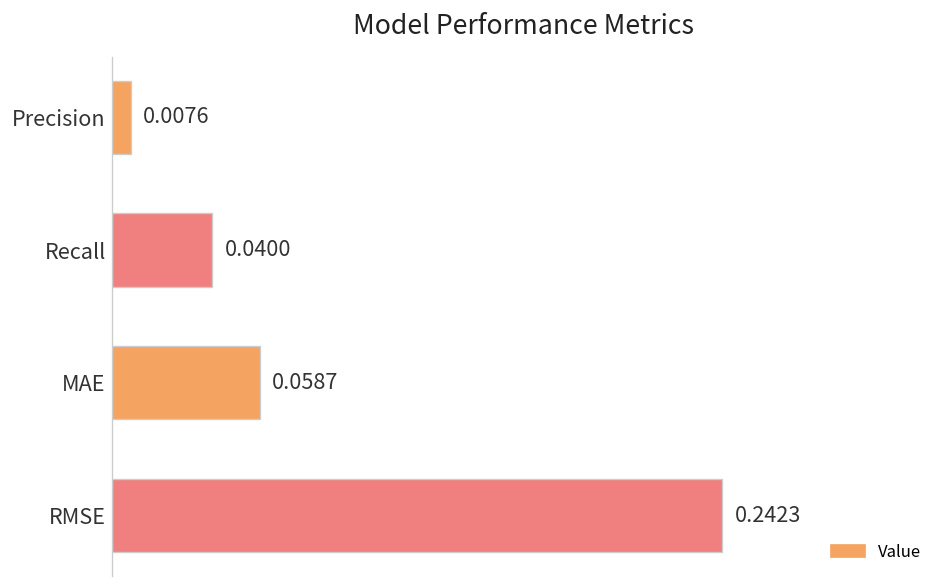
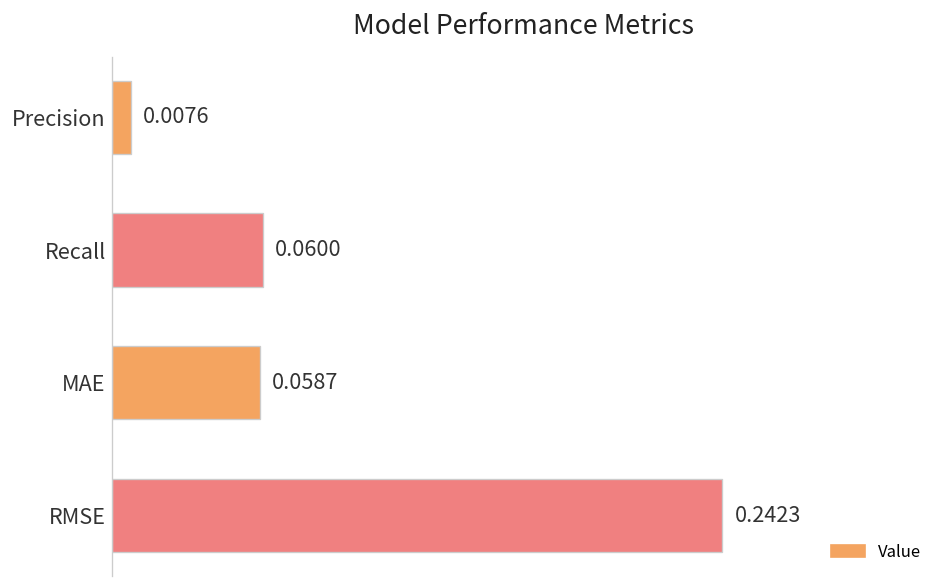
Recall: 0.0400 -> 0.0600
